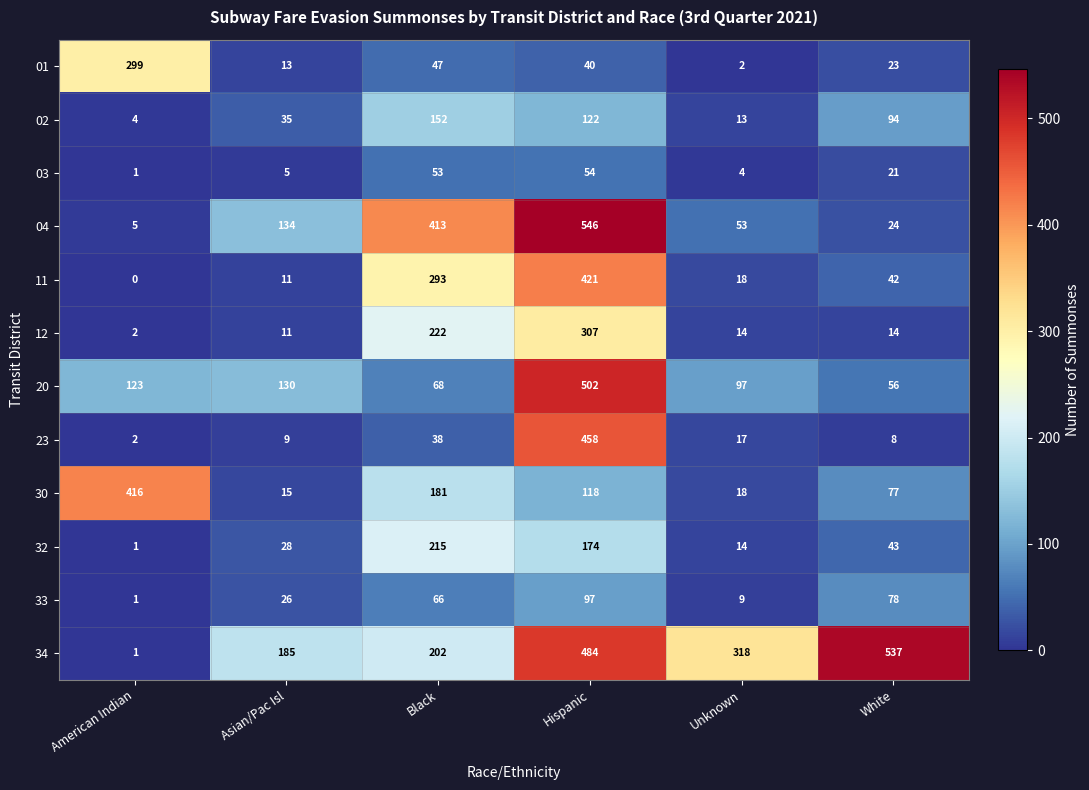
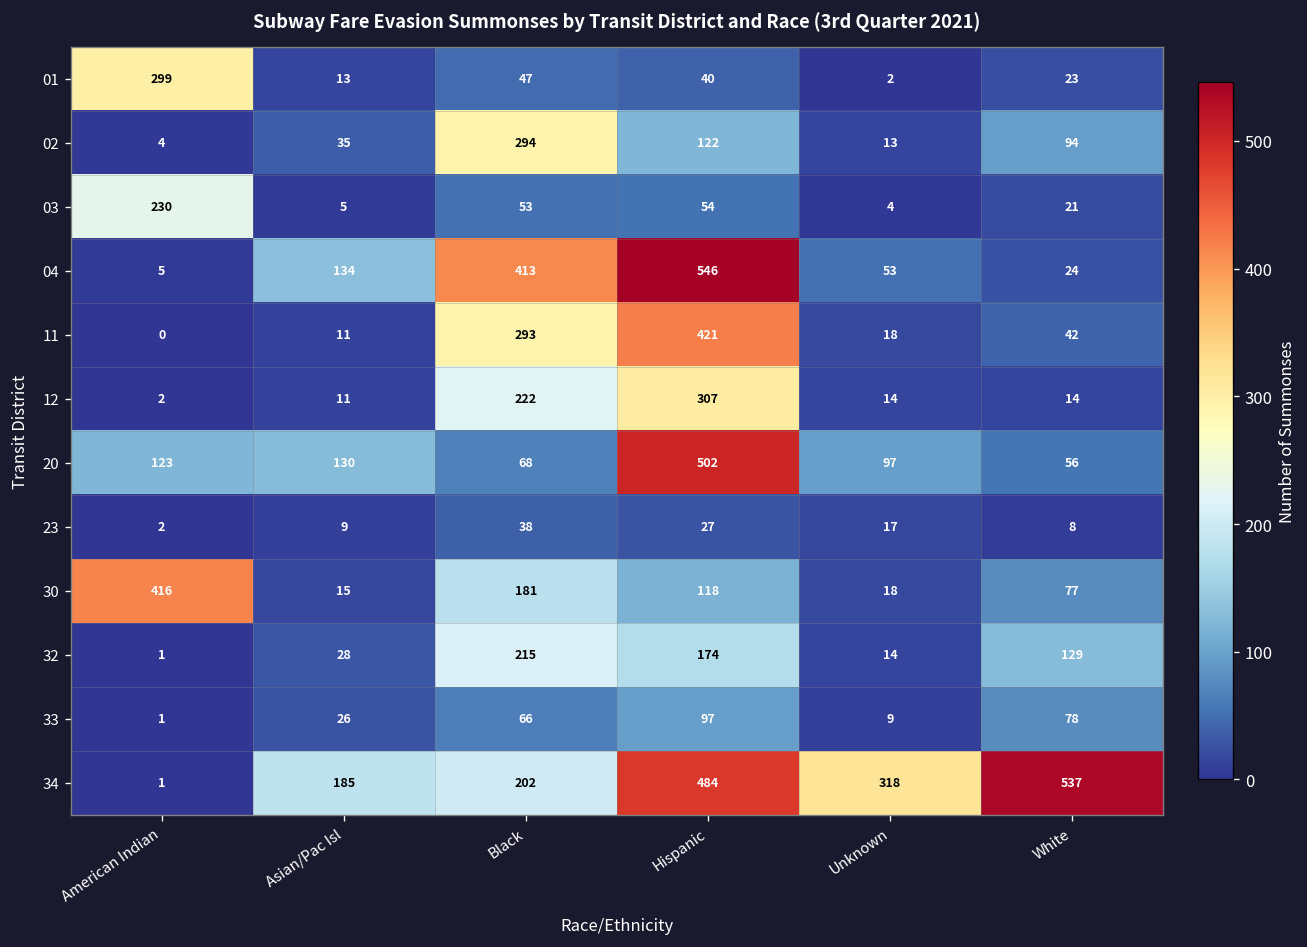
02, Black: 152 -> 294
03, American Indian: 1 -> 230
23, Hispanic: 458 -> 27
32, White: 43 -> 129
